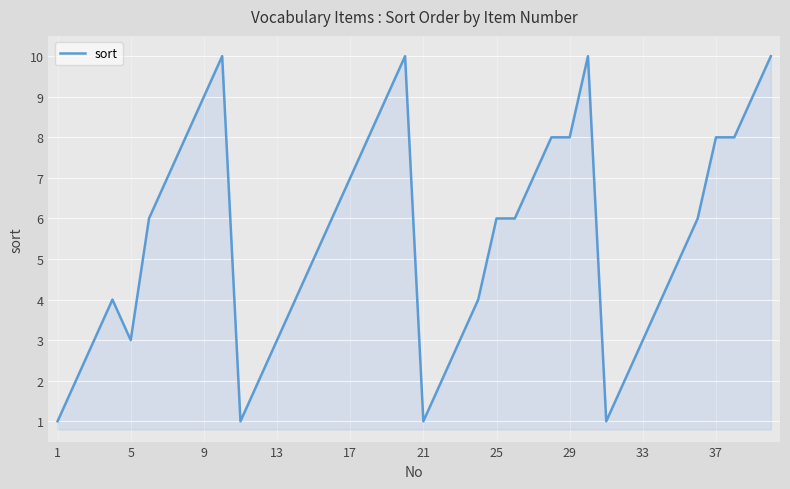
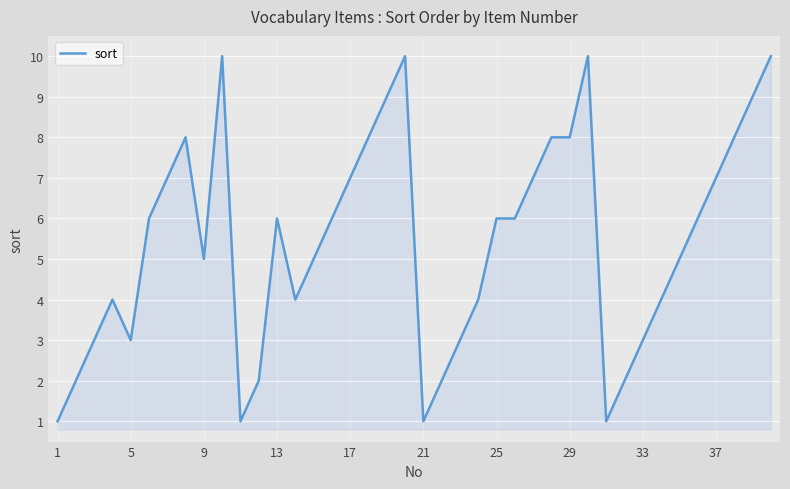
9: 9 -> 5
13: 3 -> 6
37: 8 -> 7
